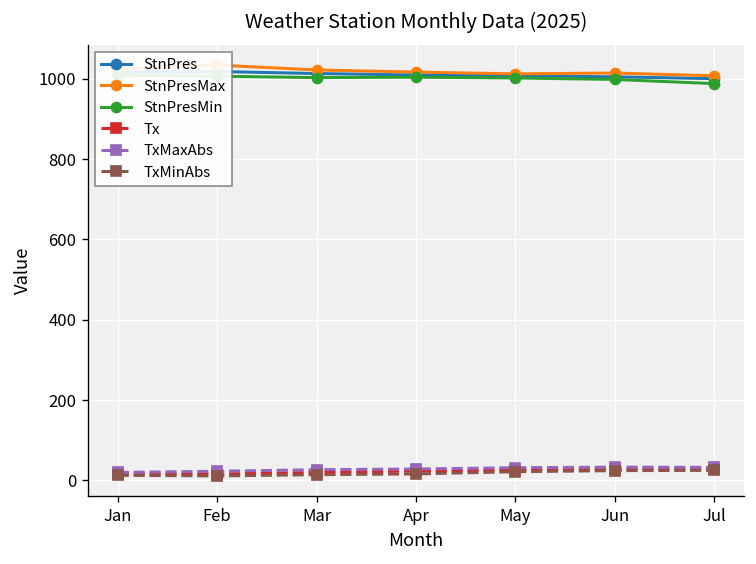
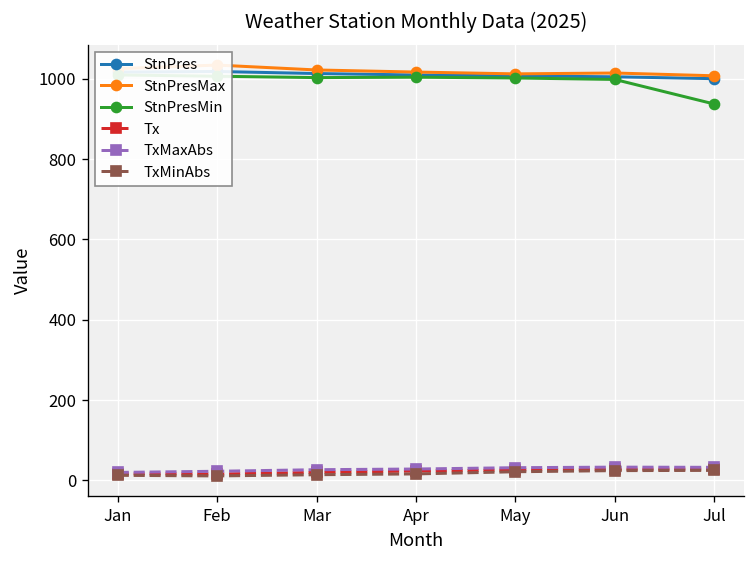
StnPresMin, Jul: 990 -> 940
